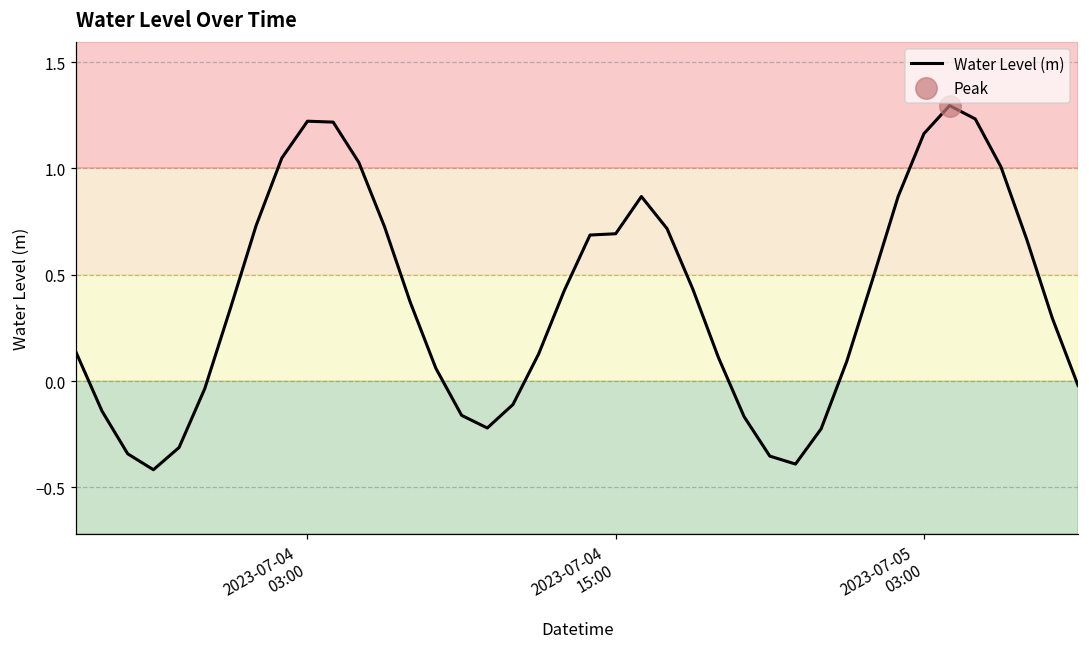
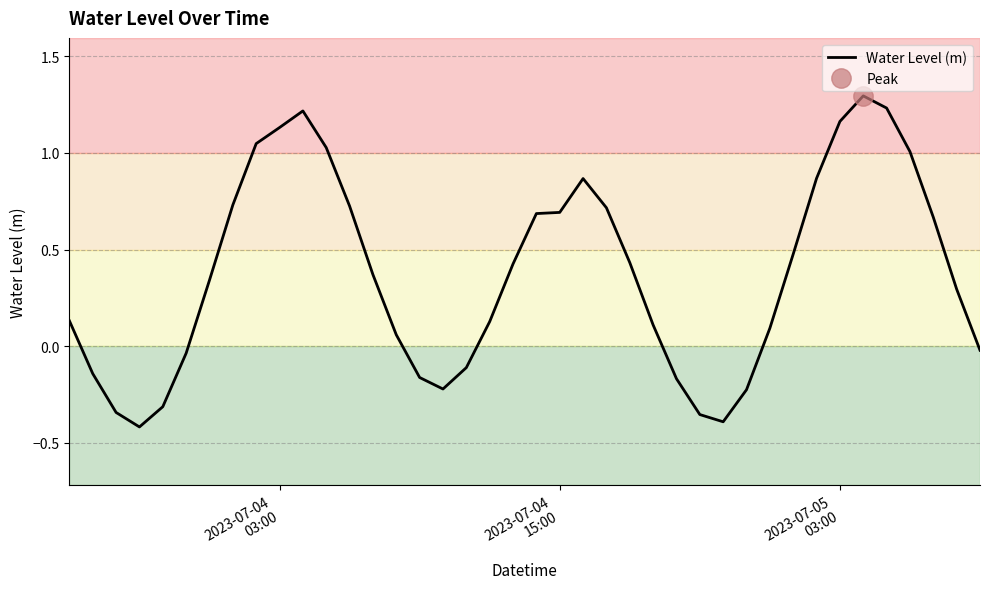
Water Level (m), 2023-07-04 03:00: 1.22 -> 1.13
